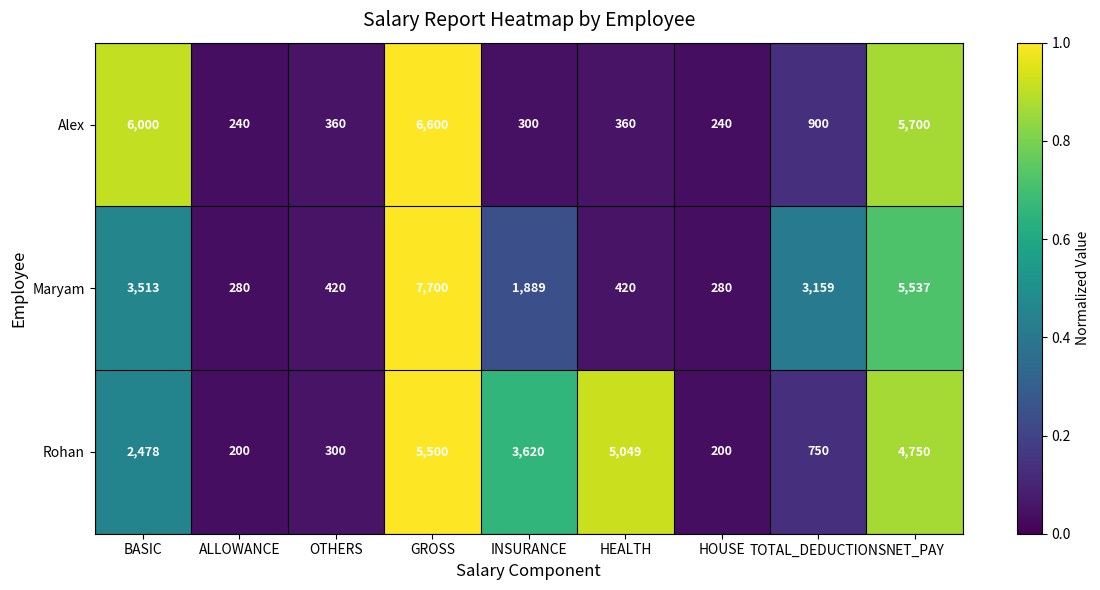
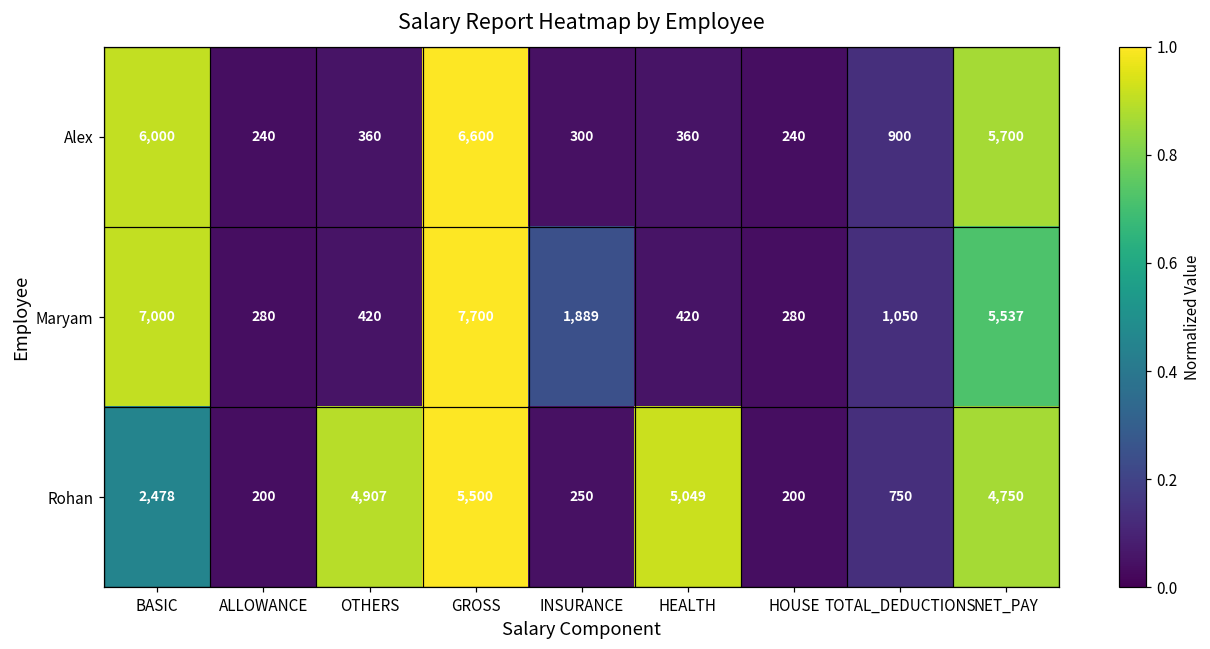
Maryam, BASIC: 3,513 -> 7,000
Maryam, TOTAL_DEDUCTIONS: 3,159 -> 1,050
Rohan, OTHERS: 300 -> 4,907
Rohan, INSURANCE: 3,620 -> 250
